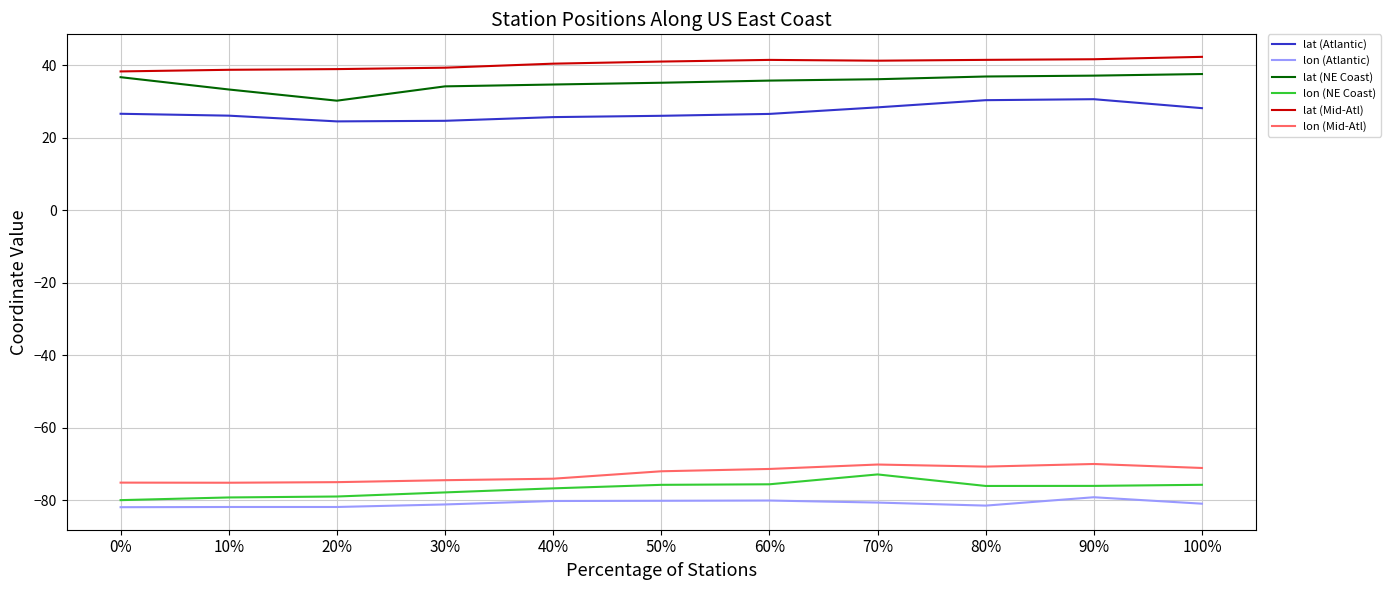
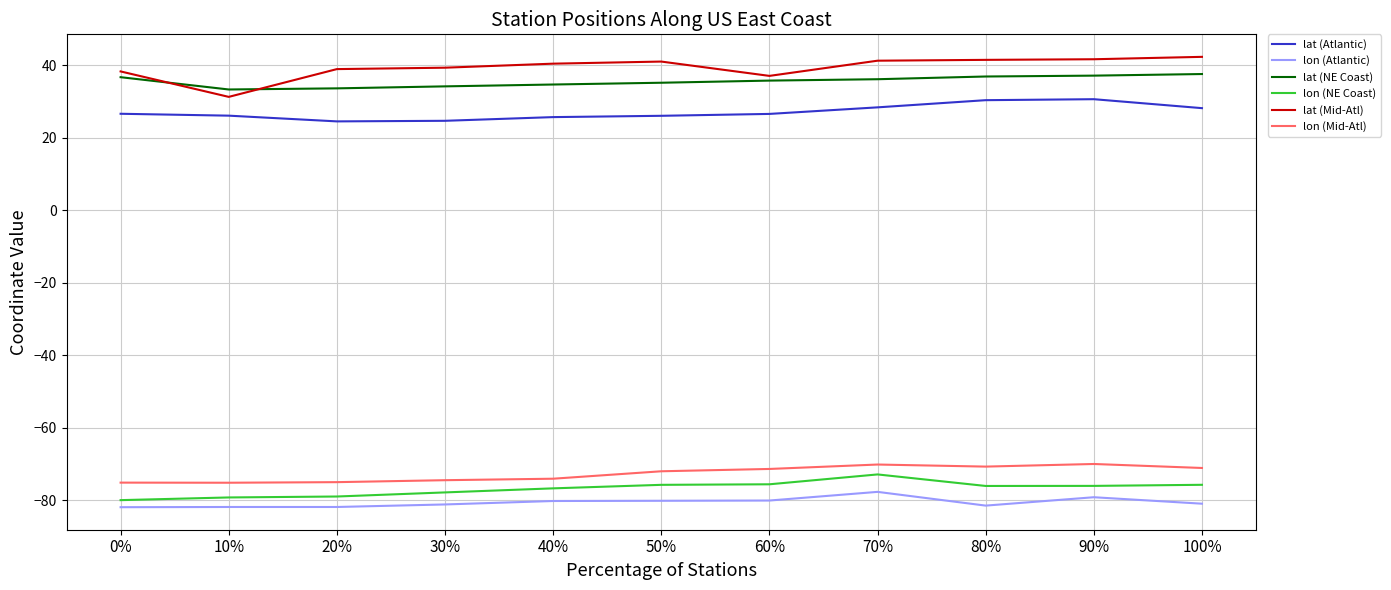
lat (Mid-Atl), 10%: 39 -> 31
lat (NE Coast), 20%: 30 -> 34
lat (Mid-Atl), 60%: 42 -> 37
lon (Atlantic), 70%: -81 -> -78
